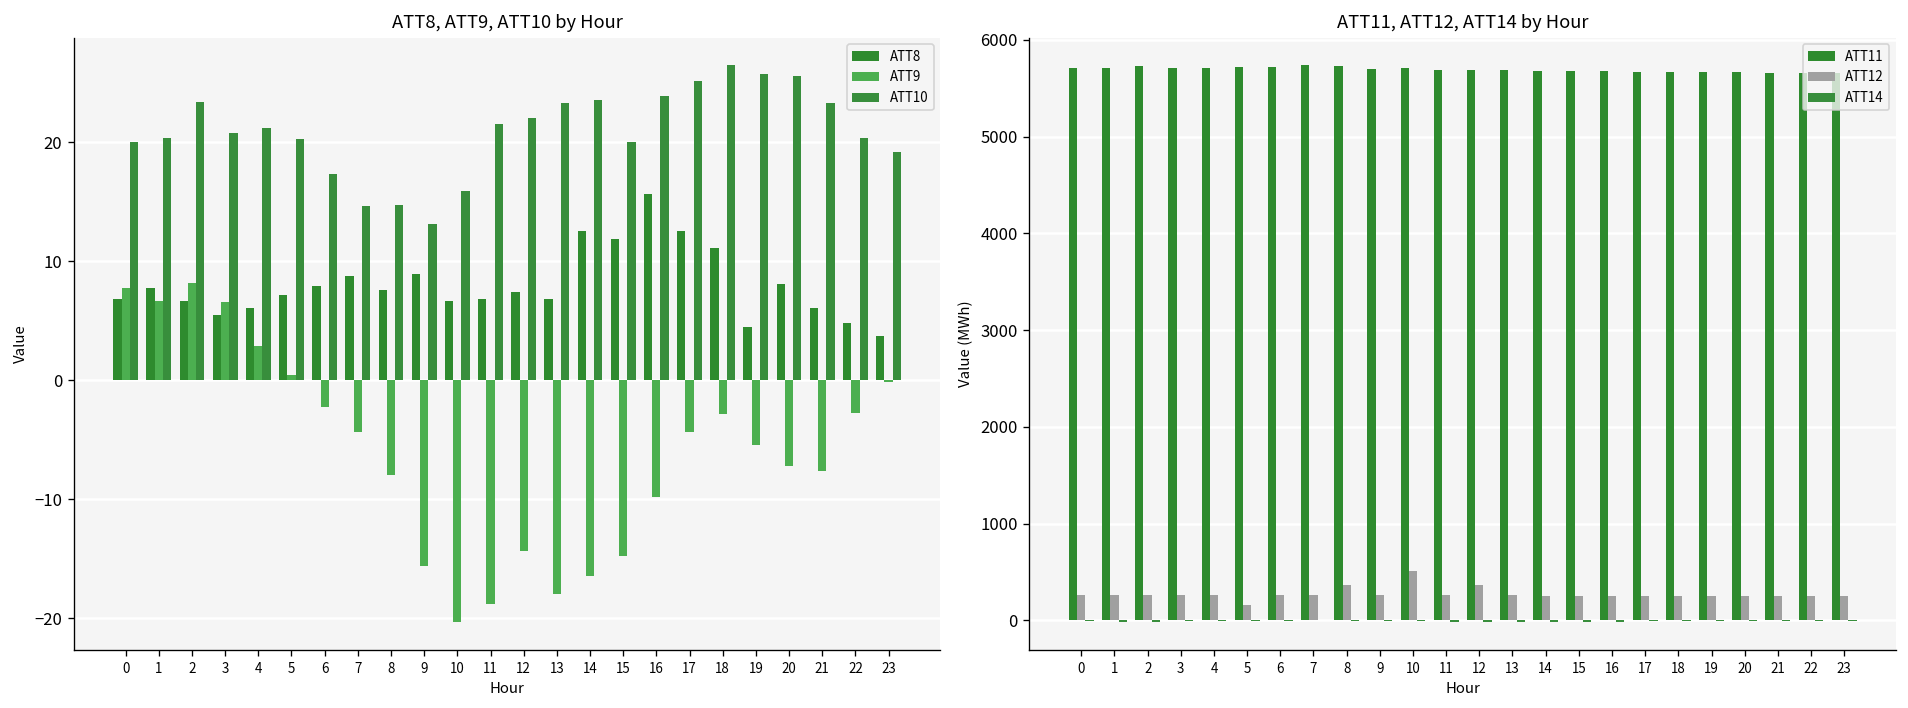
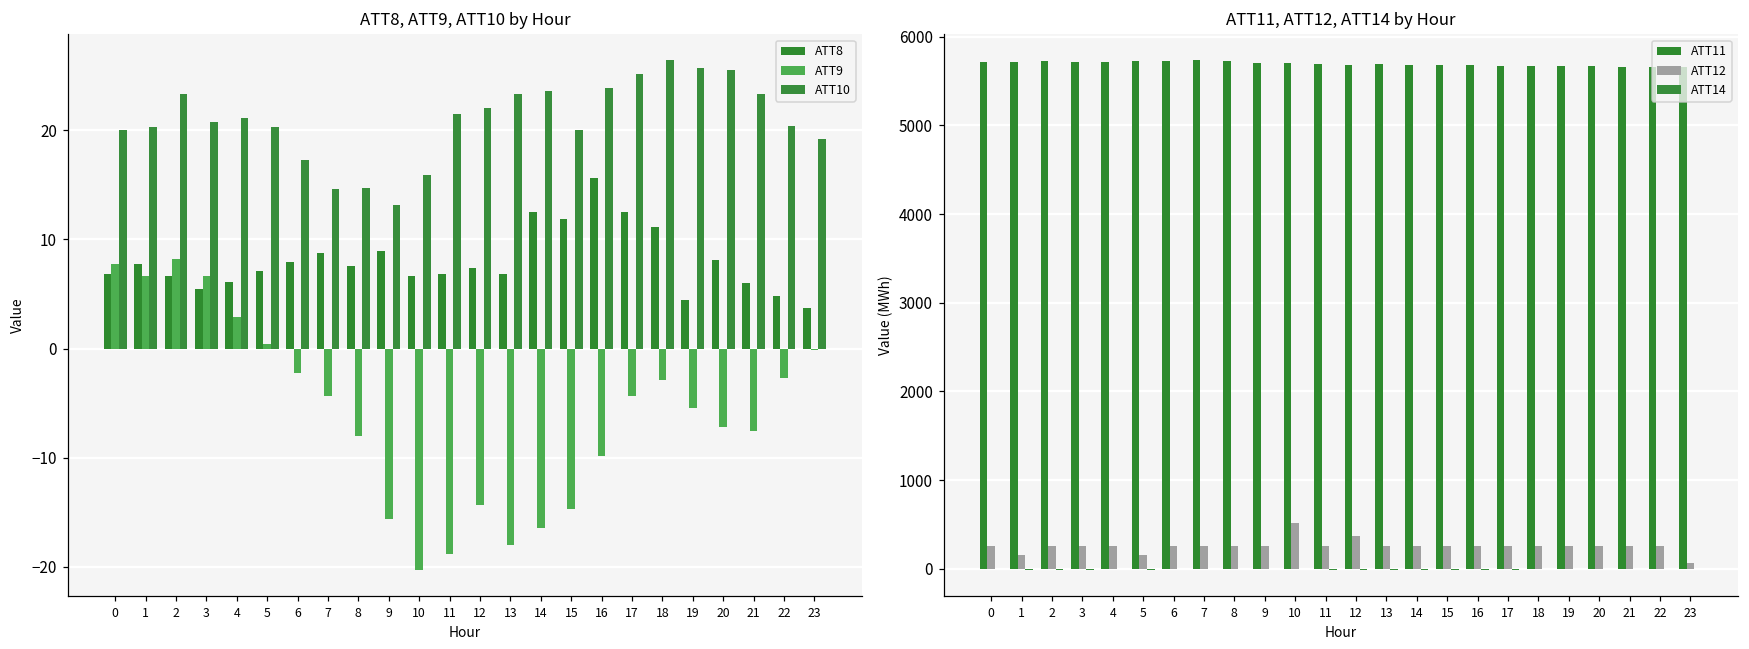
ATT11, ATT12, ATT14 by Hour, ATT12, 1: 300 -> 200
ATT11, ATT12, ATT14 by Hour, ATT12, 8: 400 -> 300
ATT11, ATT12, ATT14 by Hour, ATT12, 23: 300 -> 100
